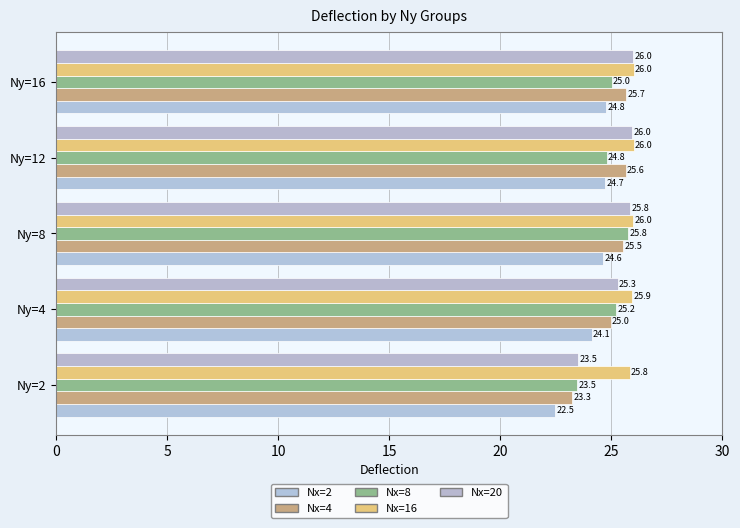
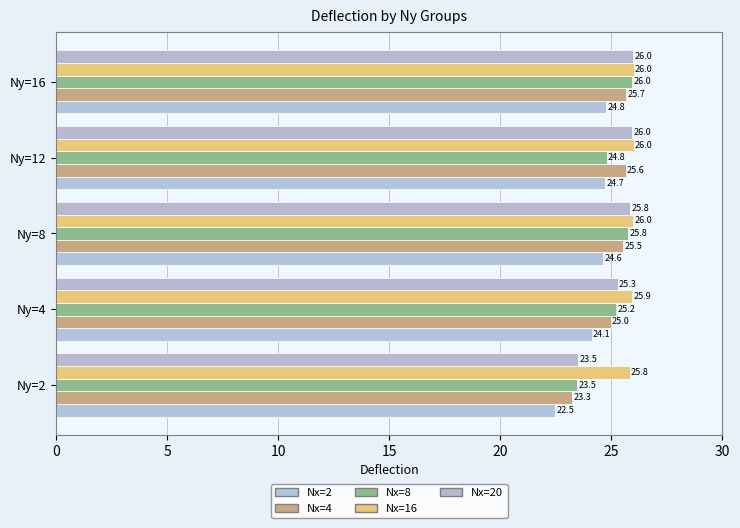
Nx=8, Ny=16: 25.0 -> 26.0
